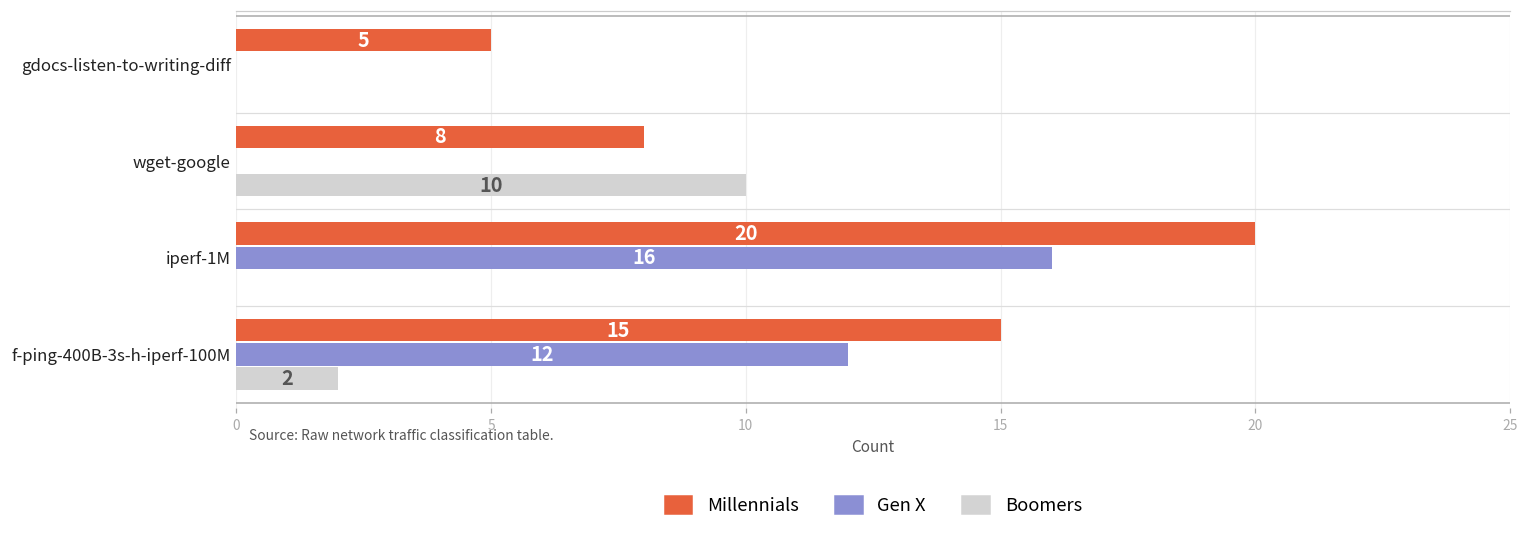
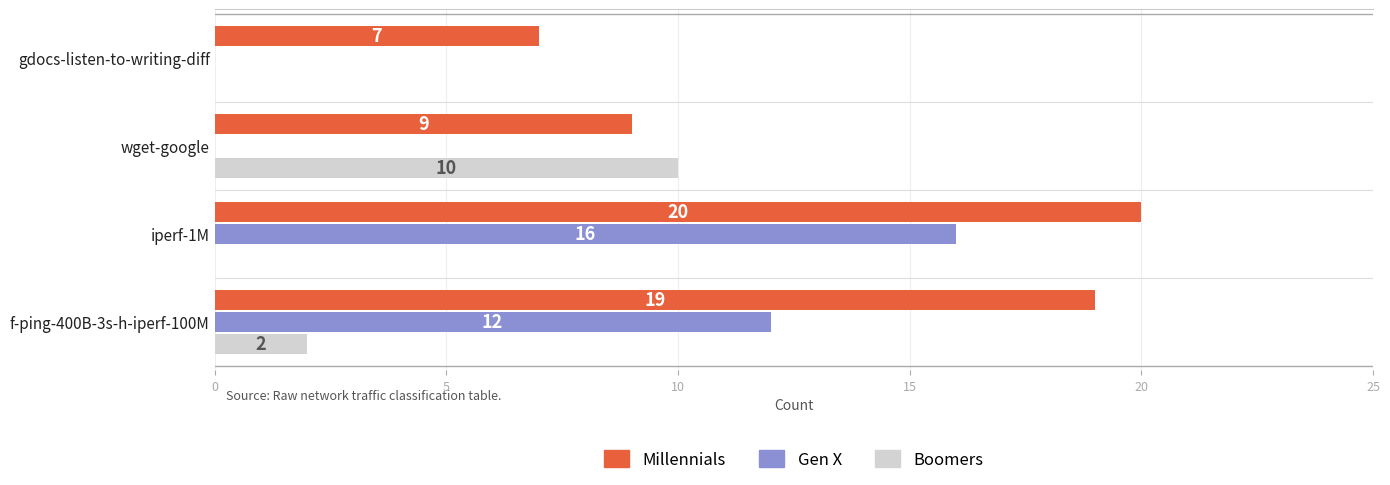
Millennials, gdocs-listen-to-writing-diff: 5 -> 7
Millennials, wget-google: 8 -> 9
Millennials, f-ping-400B-3s-h-iperf-100M: 15 -> 19
